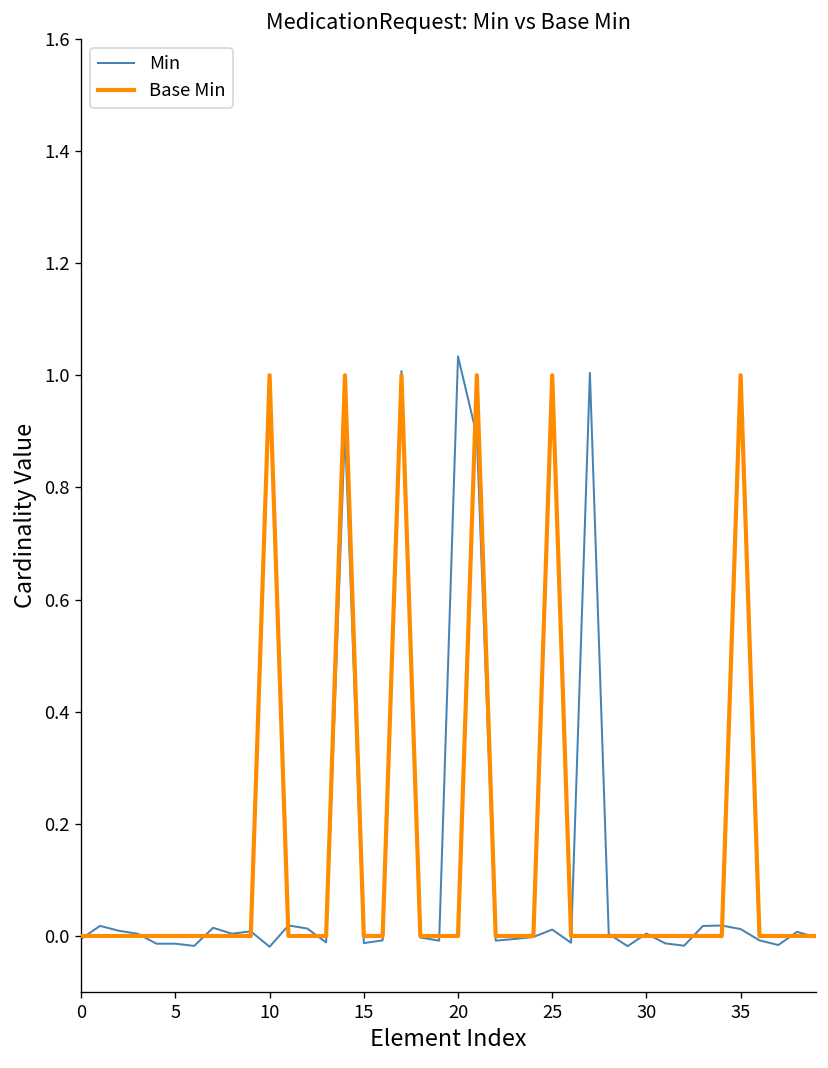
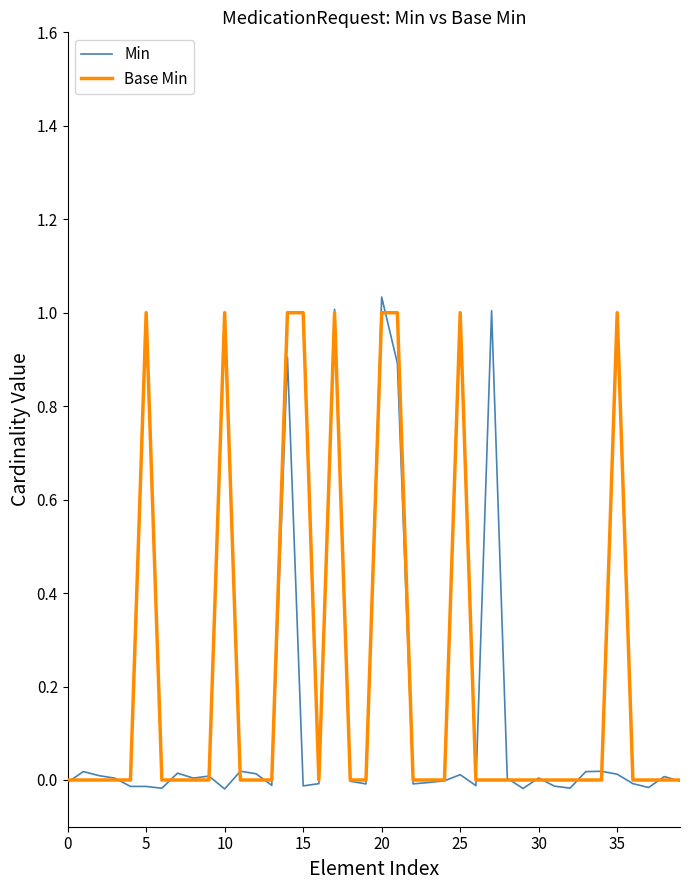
Base Min, 5: 0 -> 1
Base Min, 15: 0 -> 1
Base Min, 20: 0 -> 1
